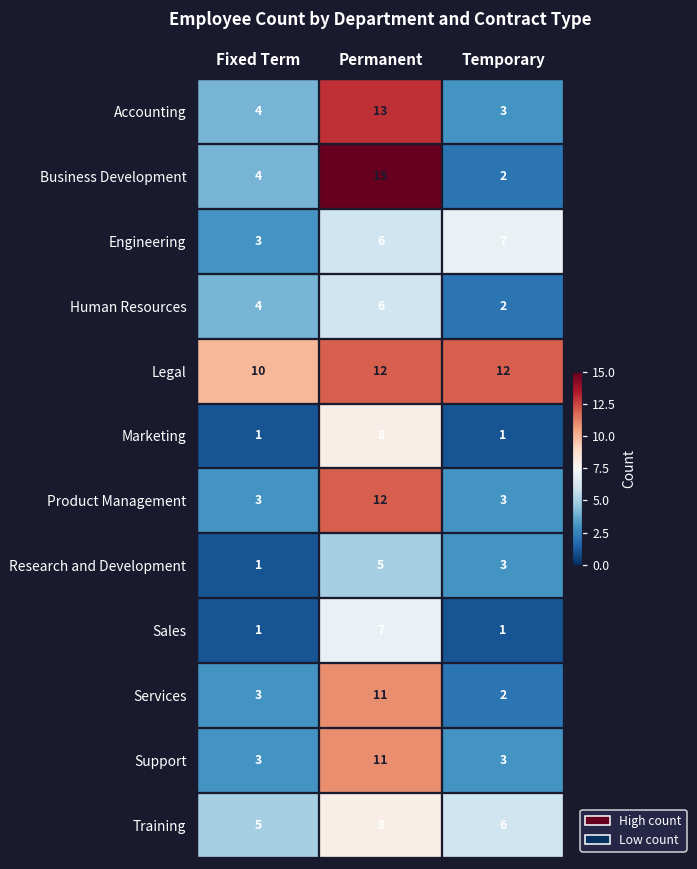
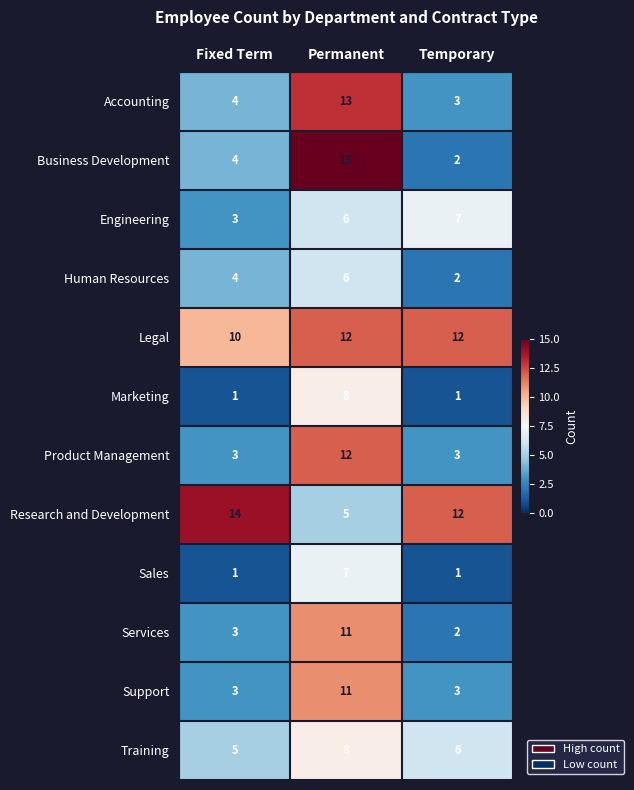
Research and Development, Fixed Term: 1 -> 14
Research and Development, Temporary: 3 -> 12
